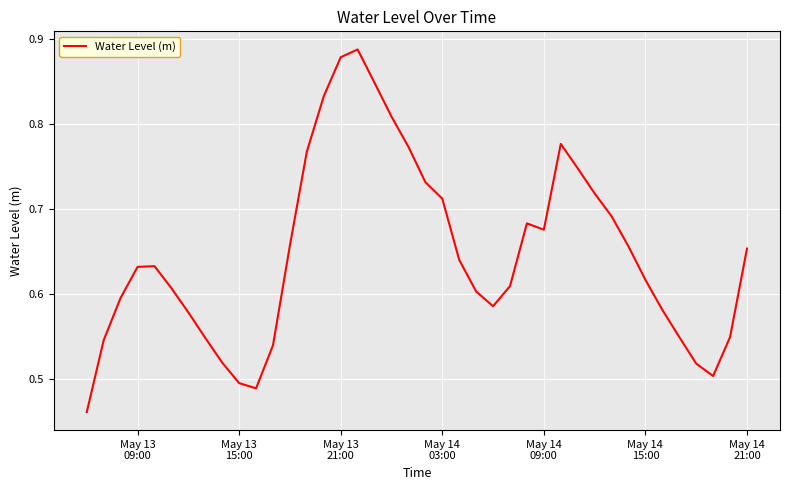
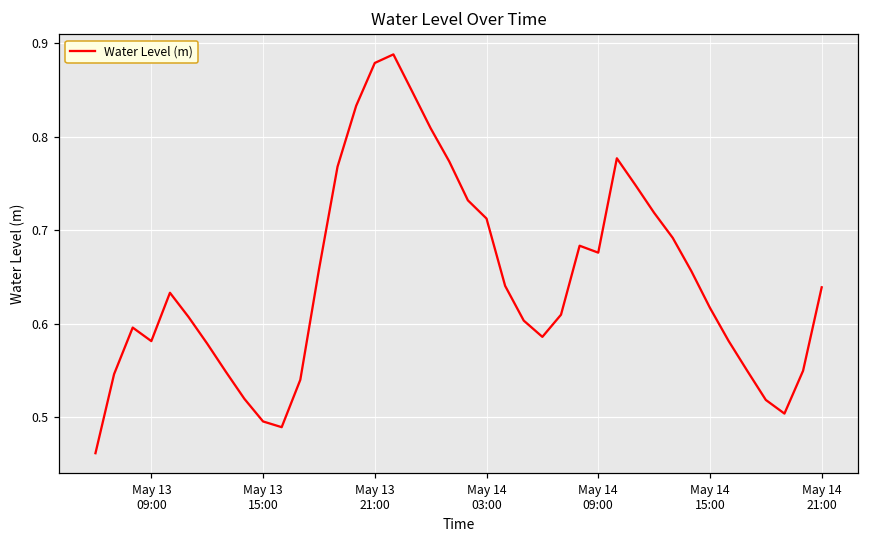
May 13 09:00: 0.63 -> 0.58
May 14 21:00: 0.65 -> 0.64
